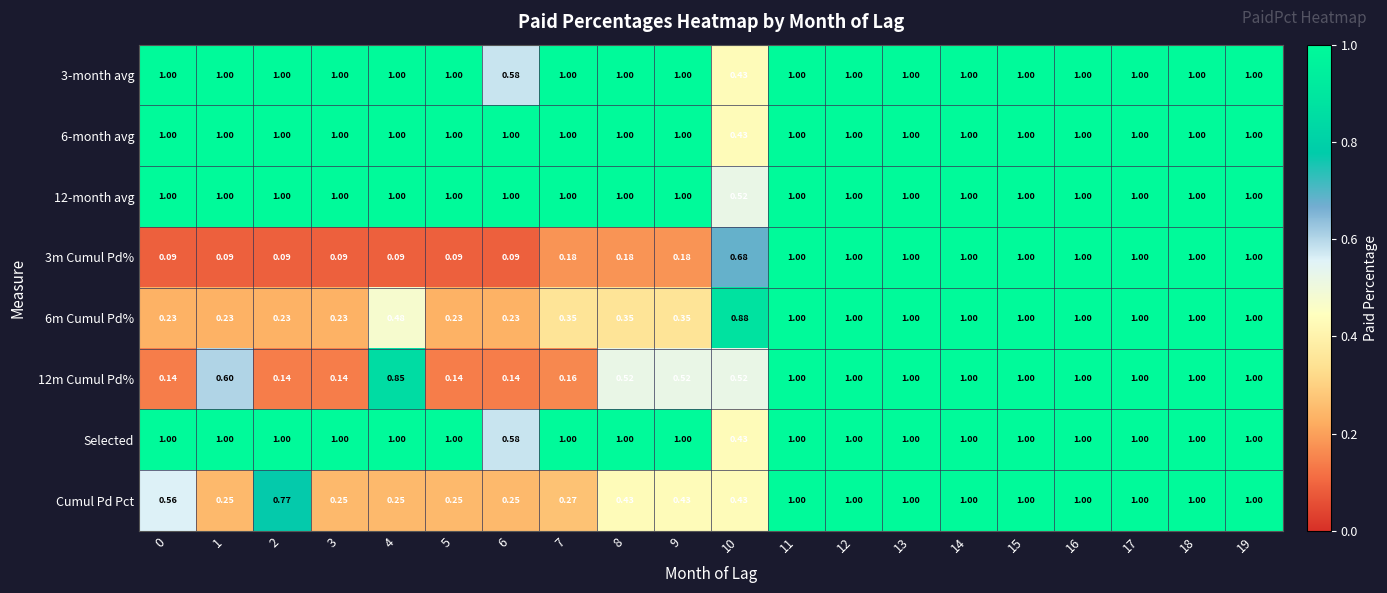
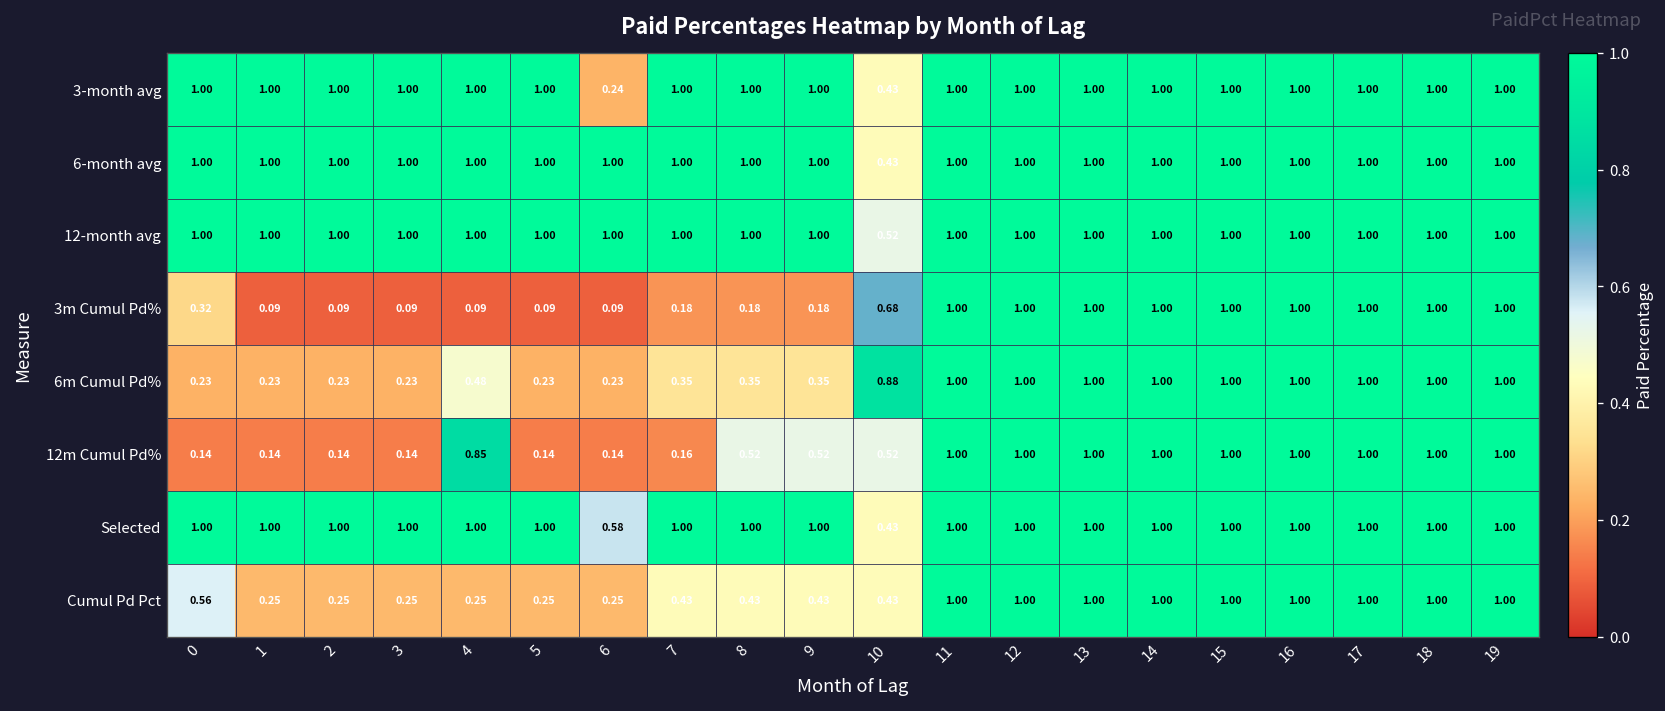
3-month avg, 6: 0.58 -> 0.24
3m Cumul Pd%, 0: 0.09 -> 0.32
12m Cumul Pd%, 1: 0.60 -> 0.14
Cumul Pd Pct, 2: 0.77 -> 0.25
Cumul Pd Pct, 7: 0.27 -> 0.43
